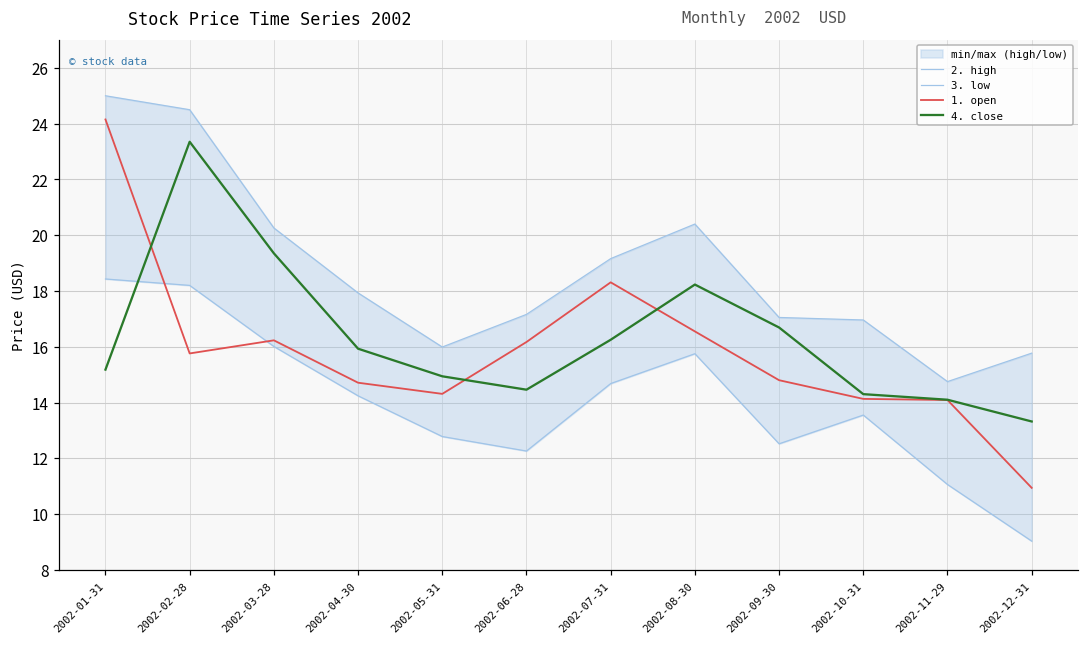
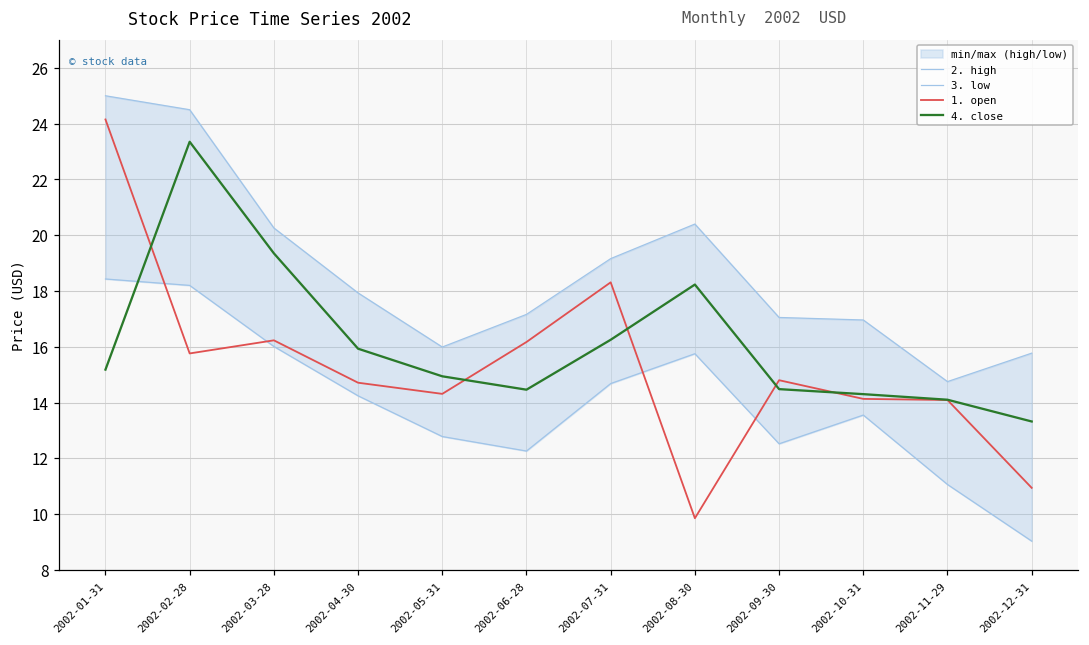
1. open, 2002-08-30: 16.6 -> 9.9
4. close, 2002-09-30: 16.7 -> 14.5
